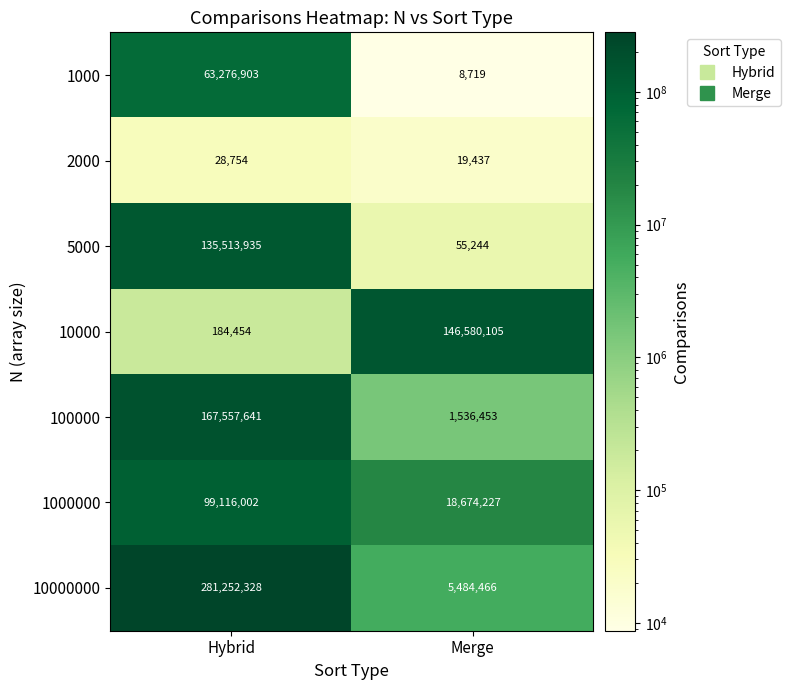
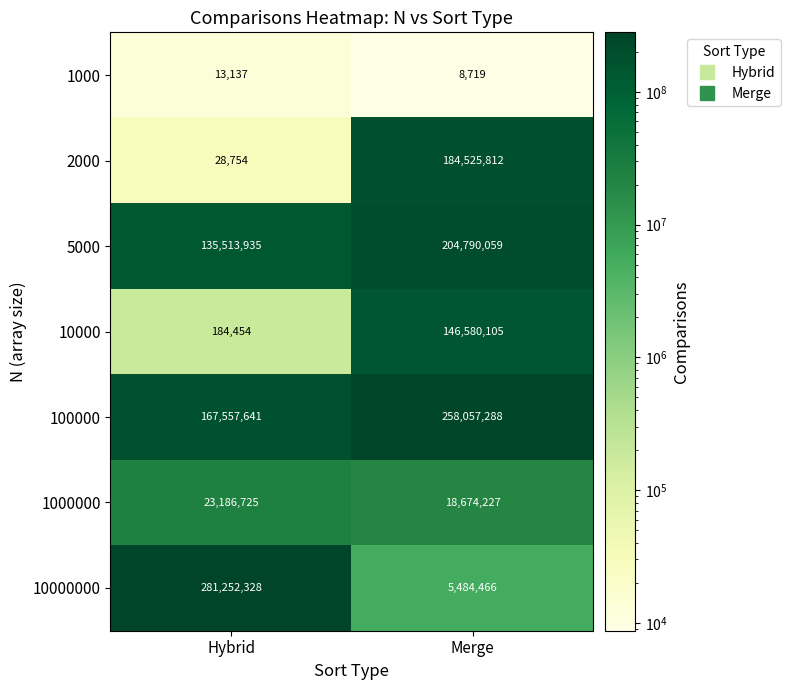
1000, Hybrid: 63,276,903 -> 13,137
2000, Merge: 19,437 -> 184,525,812
5000, Merge: 55,244 -> 204,790,059
100000, Merge: 1,536,453 -> 258,057,288
1000000, Hybrid: 99,116,002 -> 23,186,725
